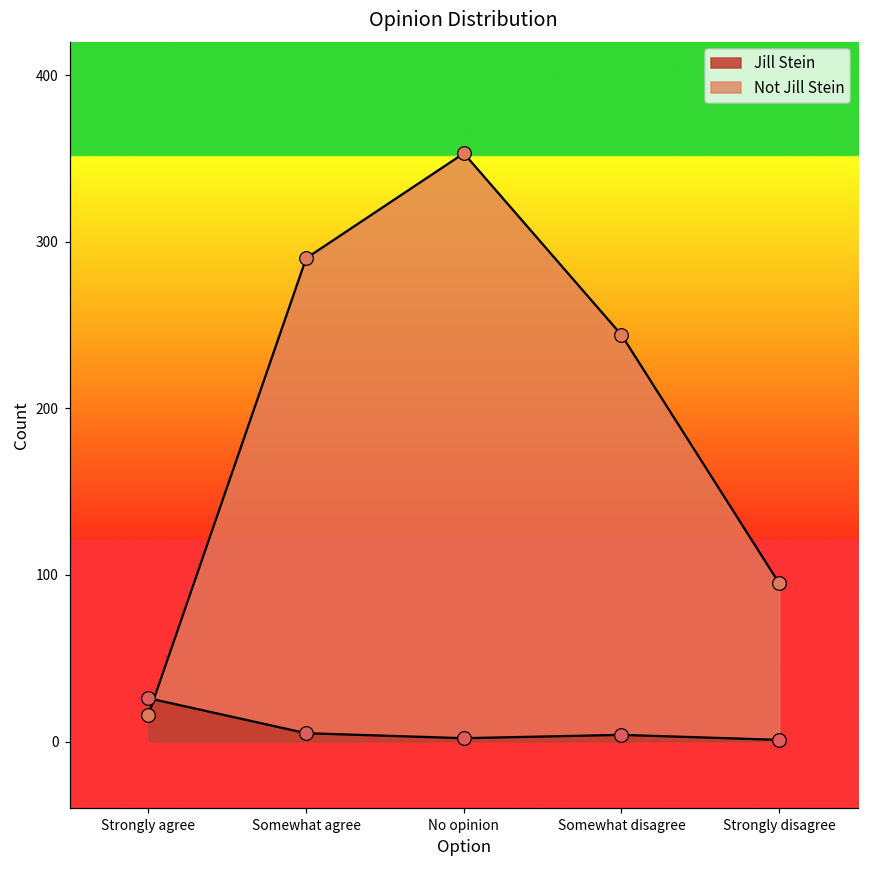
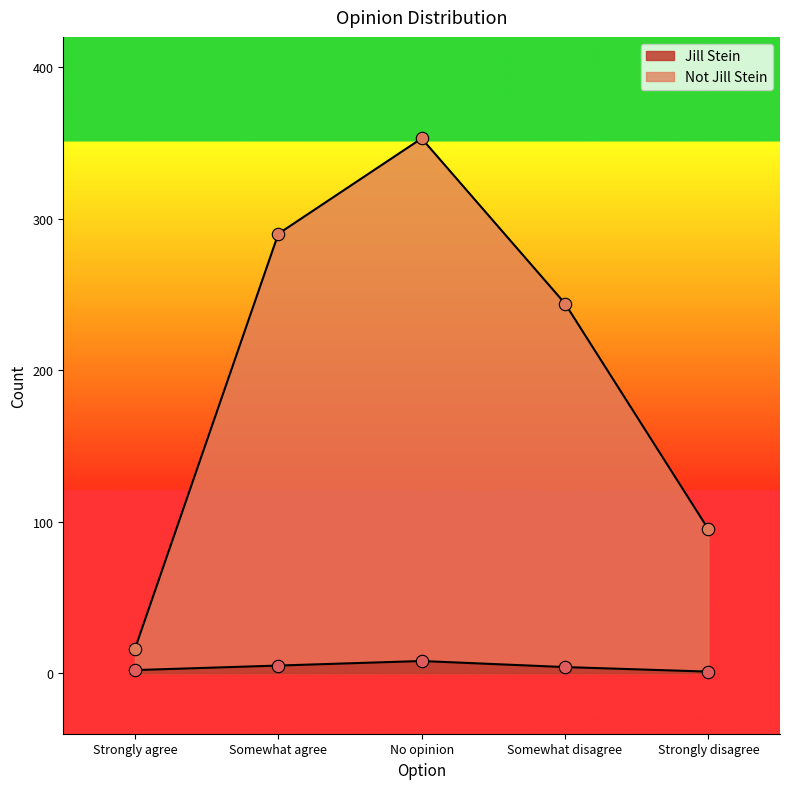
Jill Stein, Strongly agree: 26 -> 2
Jill Stein, No opinion: 2 -> 8
